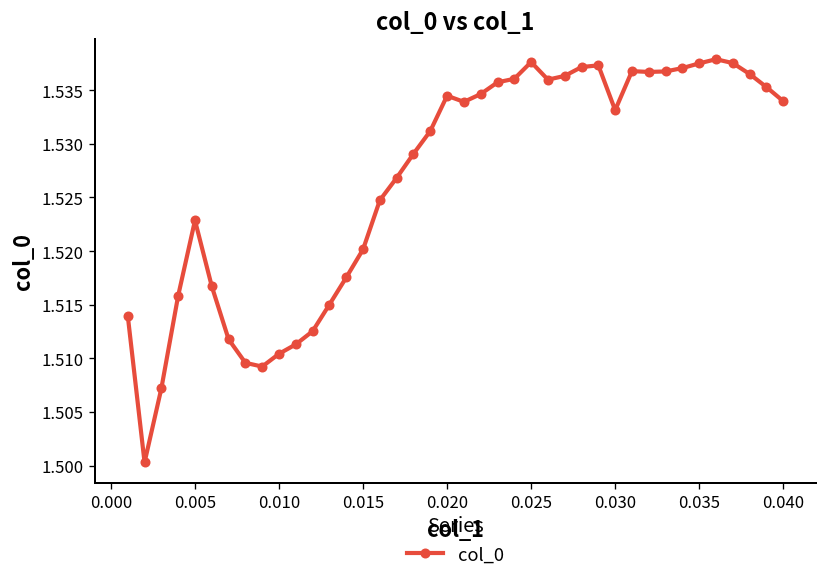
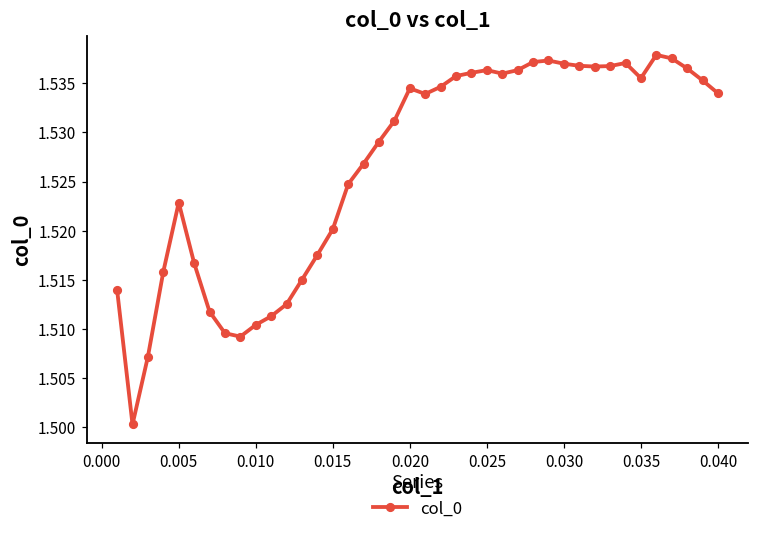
0.025: 1.538 -> 1.536
0.030: 1.533 -> 1.537
0.035: 1.537 -> 1.536
